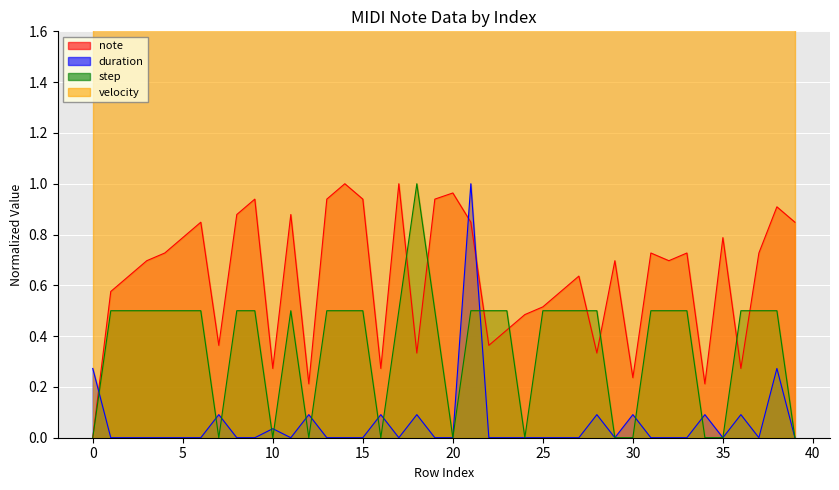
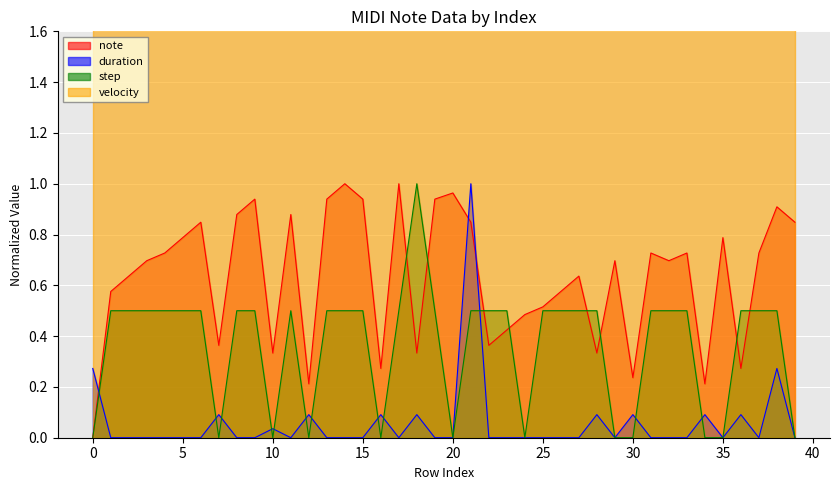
note, 10: 0.27 -> 0.33
